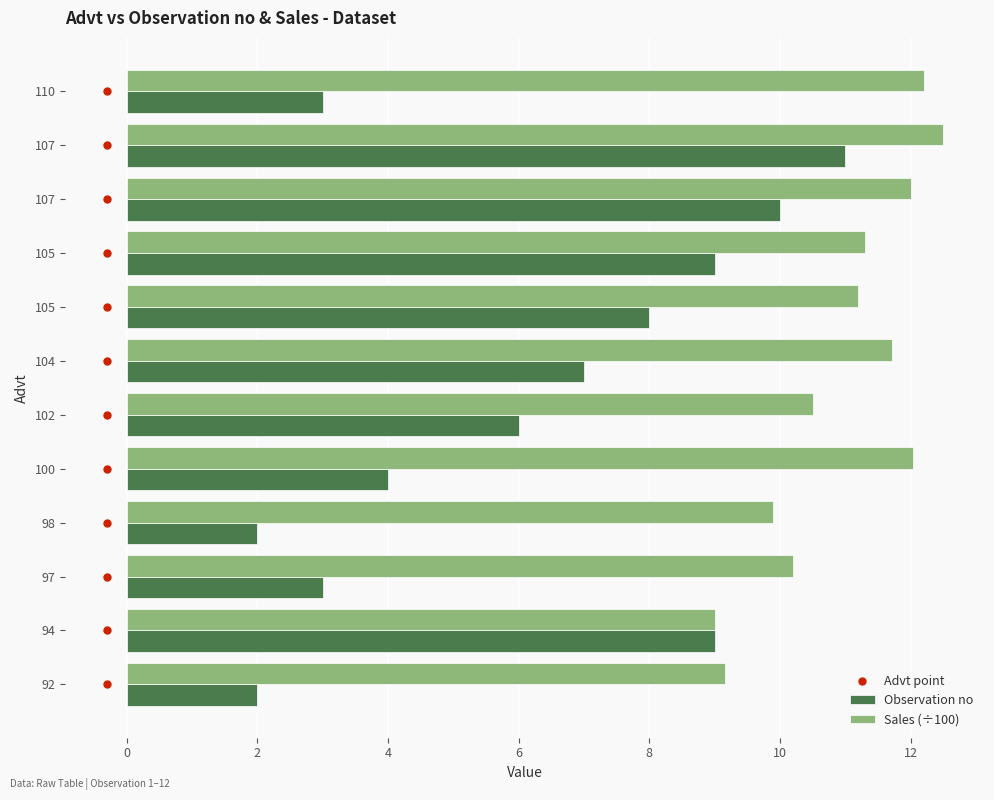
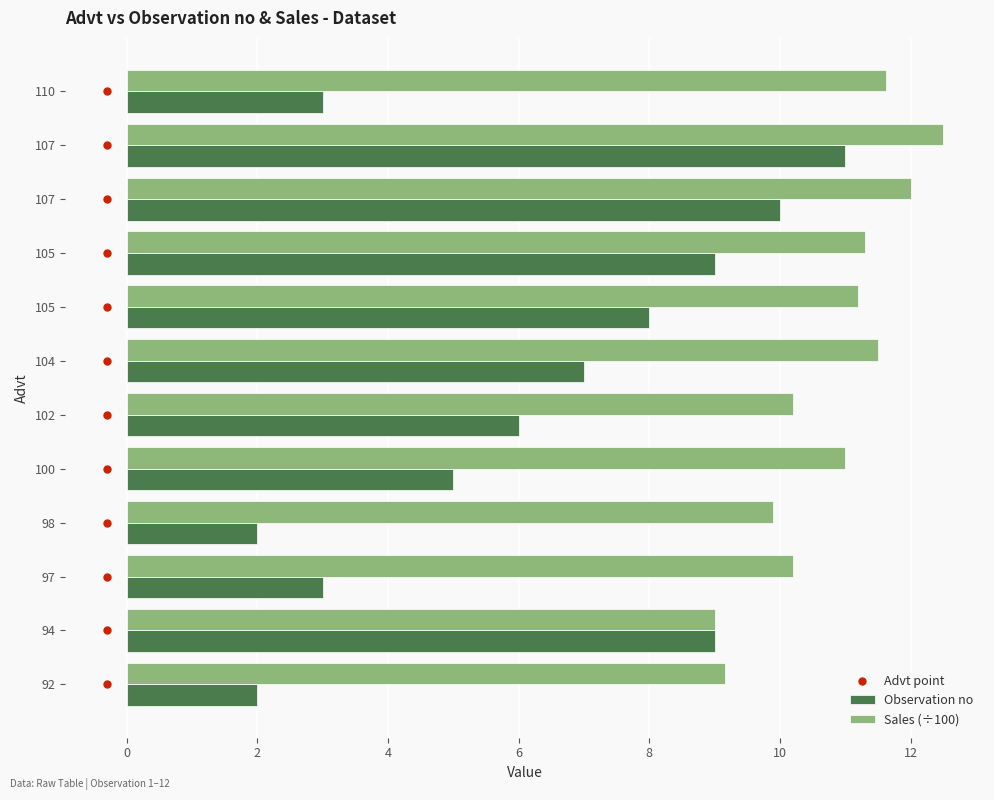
Sales (÷100), 110: 12.2 -> 11.6
Sales (÷100), 104: 11.7 -> 11.5
Sales (÷100), 102: 10.5 -> 10.2
Sales (÷100), 100: 12.0 -> 11.0
Observation no, 100: 4 -> 5
